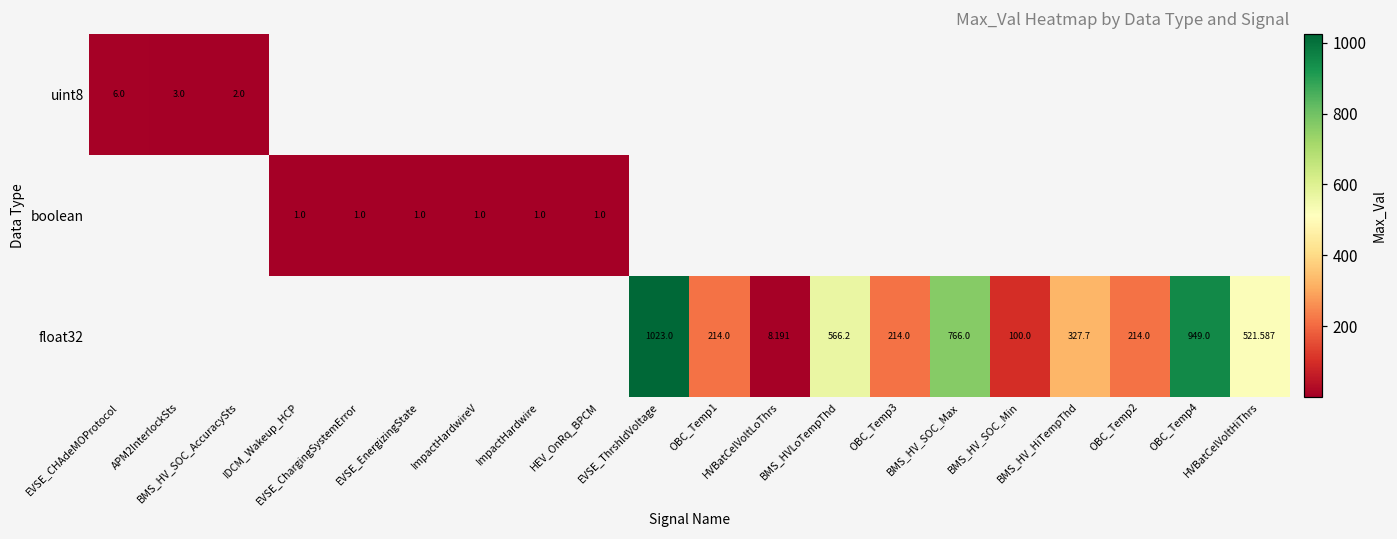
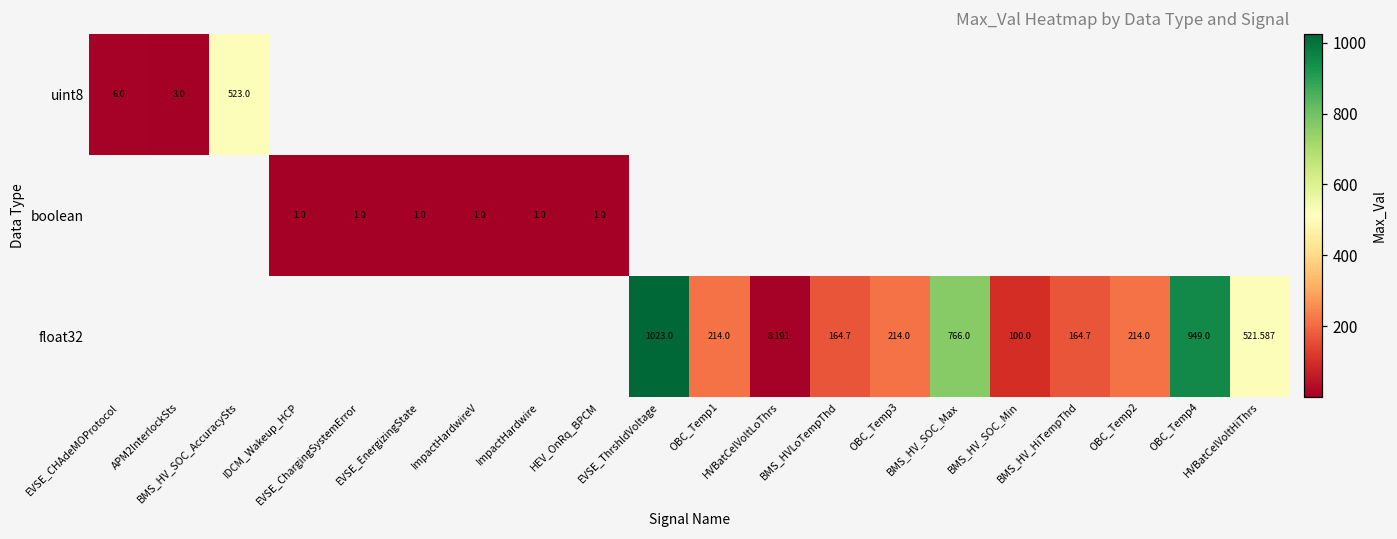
uint8, BMS_HV_SOC_AccuracySts: 2.0 -> 523.0
float32, BMS_HVLoTempThd: 566.2 -> 164.7
float32, BMS_HV_HiTempThd: 327.7 -> 164.7
